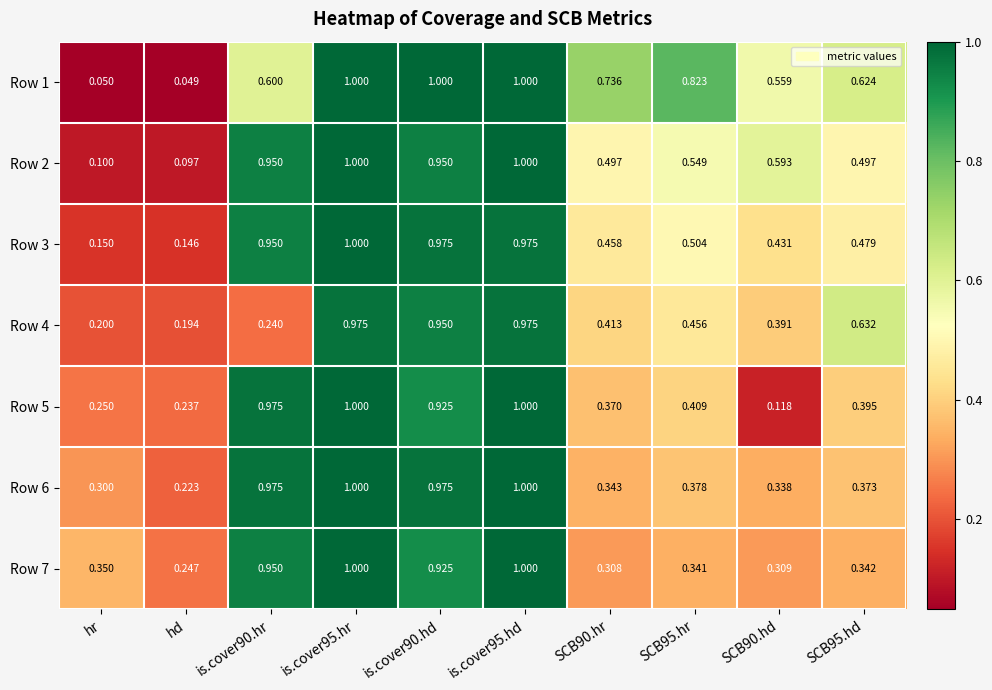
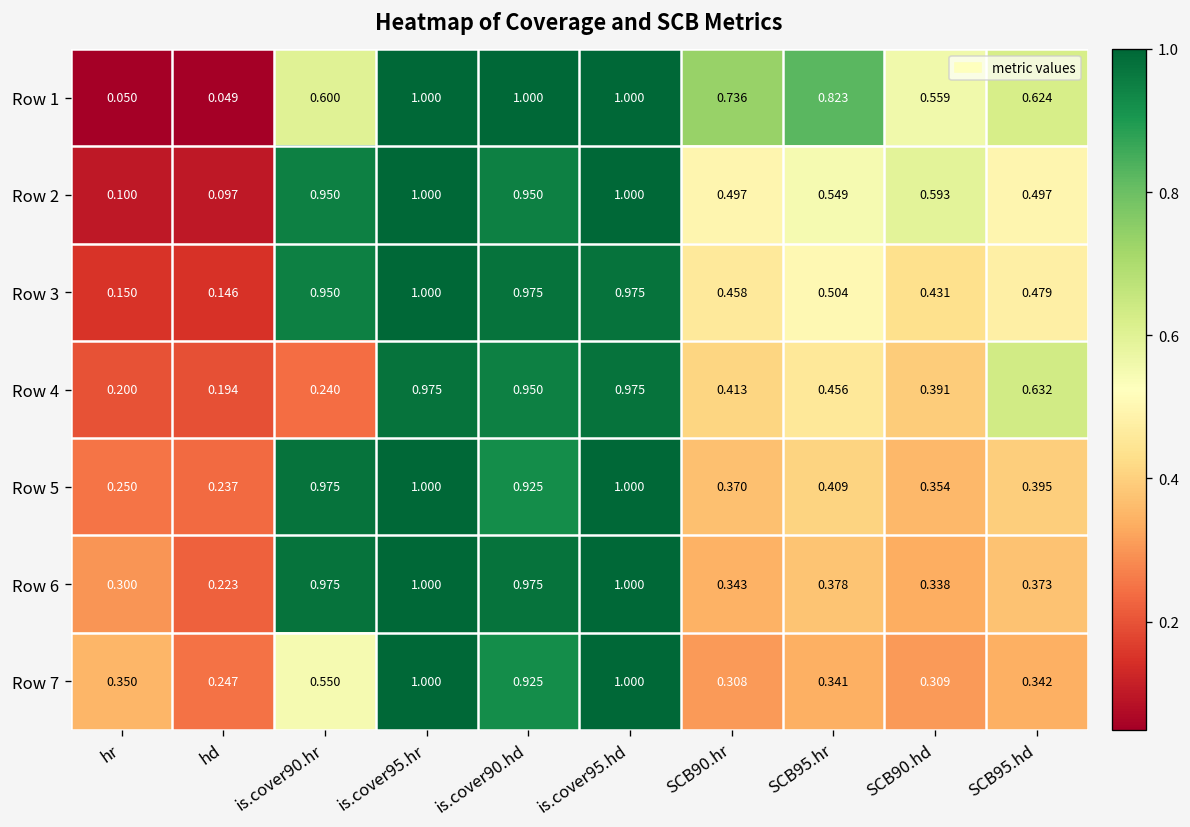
Row 5, SCB90.hd: 0.118 -> 0.354
Row 7, is.cover90.hr: 0.950 -> 0.550
